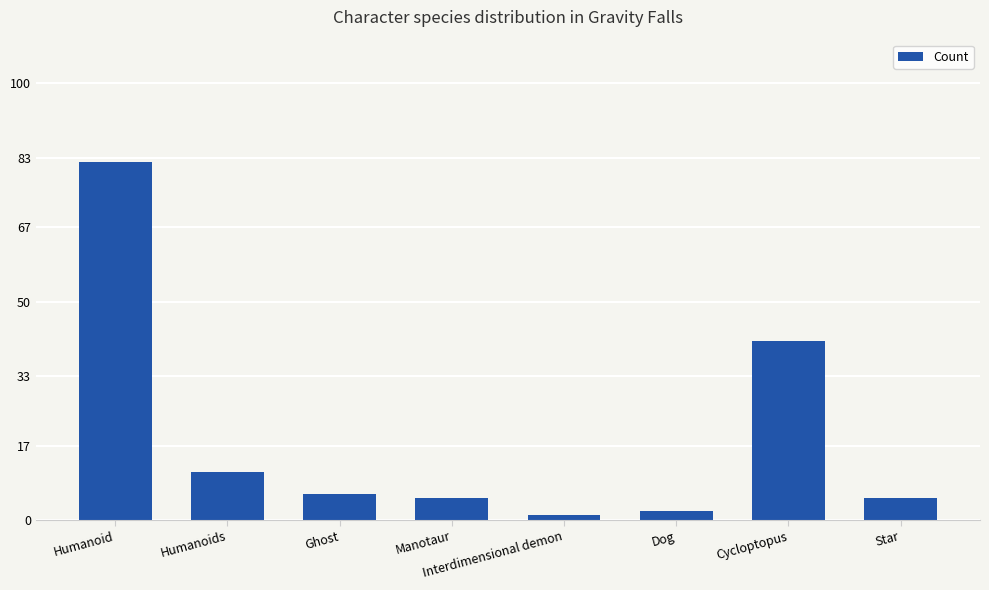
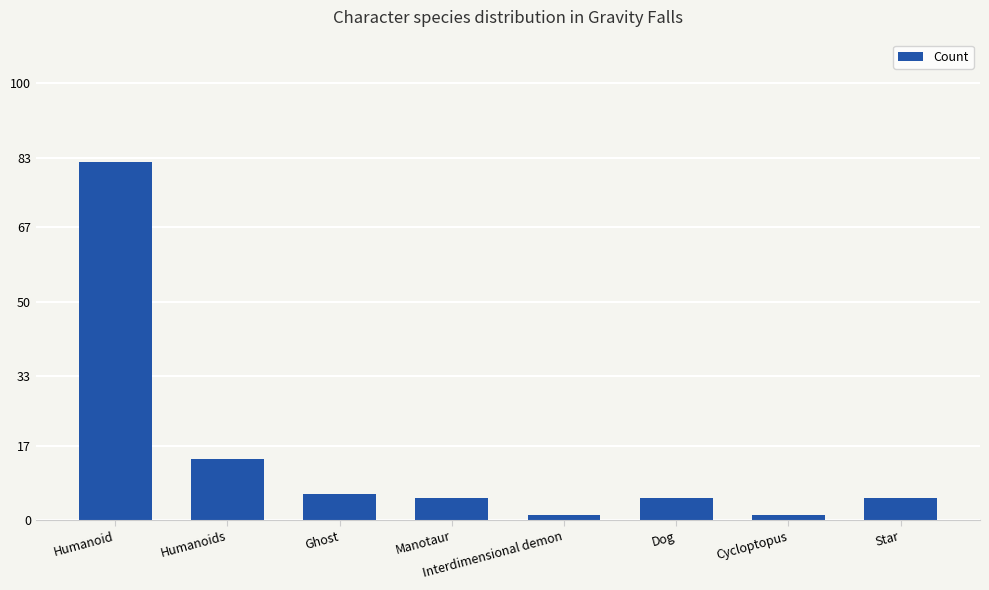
Humanoids: 11 -> 14
Dog: 2 -> 5
Cycloptopus: 41 -> 1
